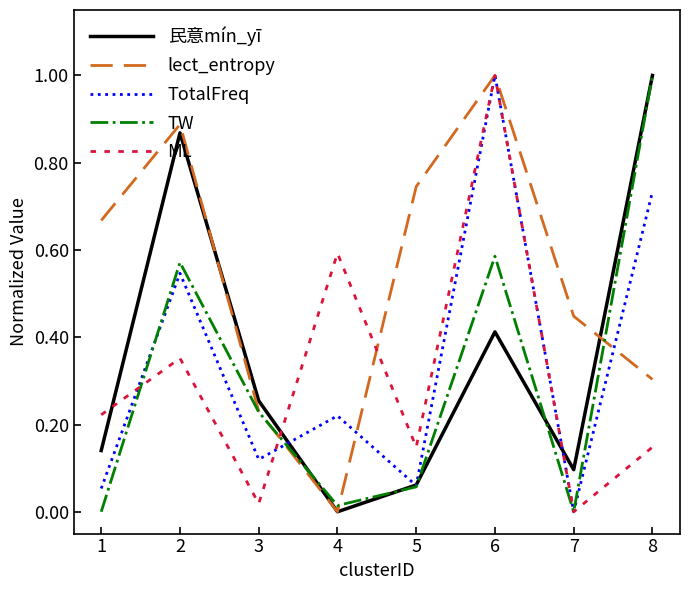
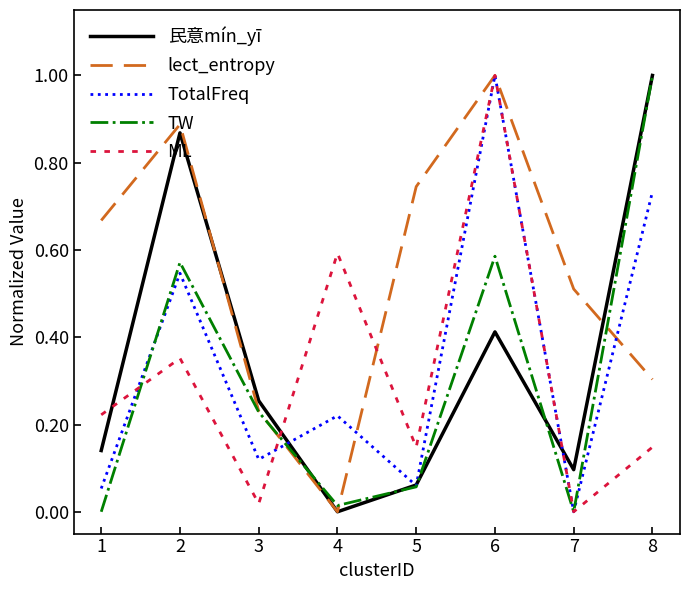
lect_entropy, 7: 0.45 -> 0.51
